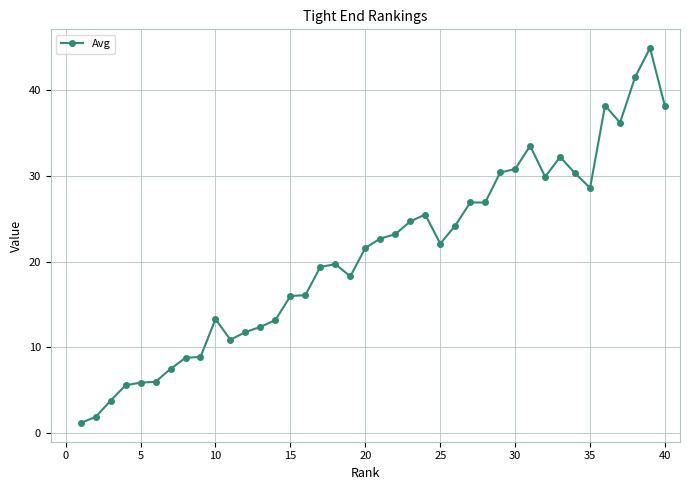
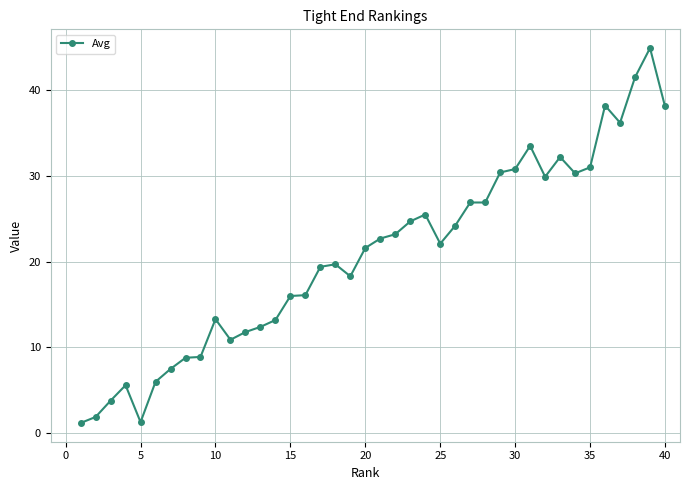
5: 6 -> 1
35: 29 -> 31
